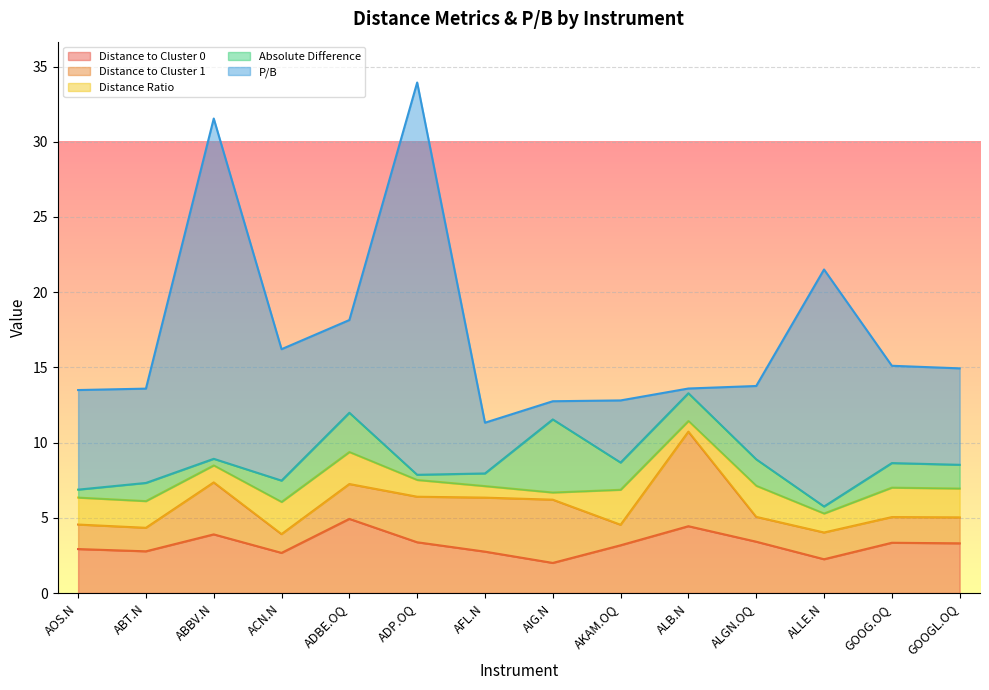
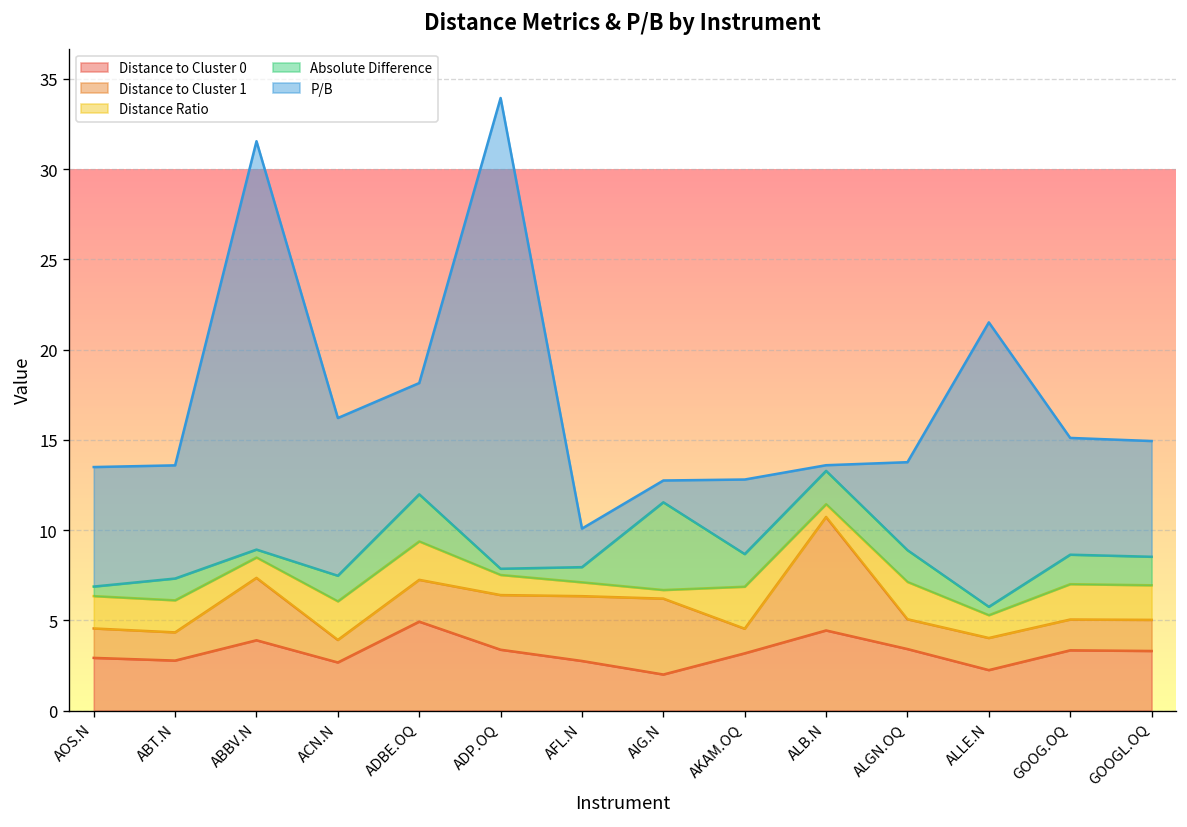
P/B, AFL.N: 3.4 -> 2.1
